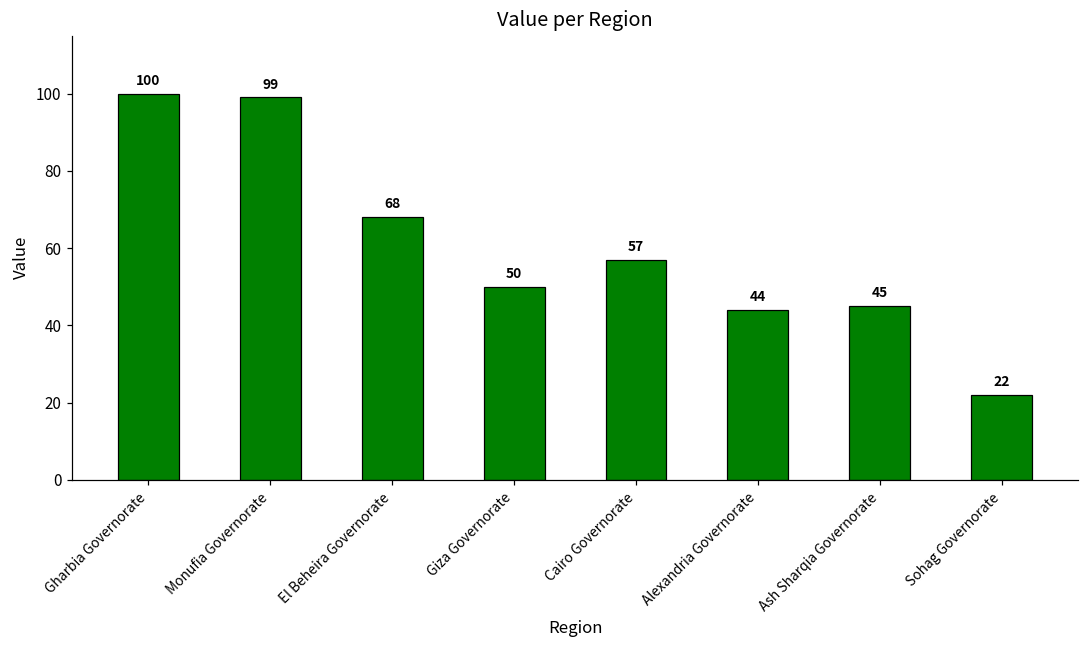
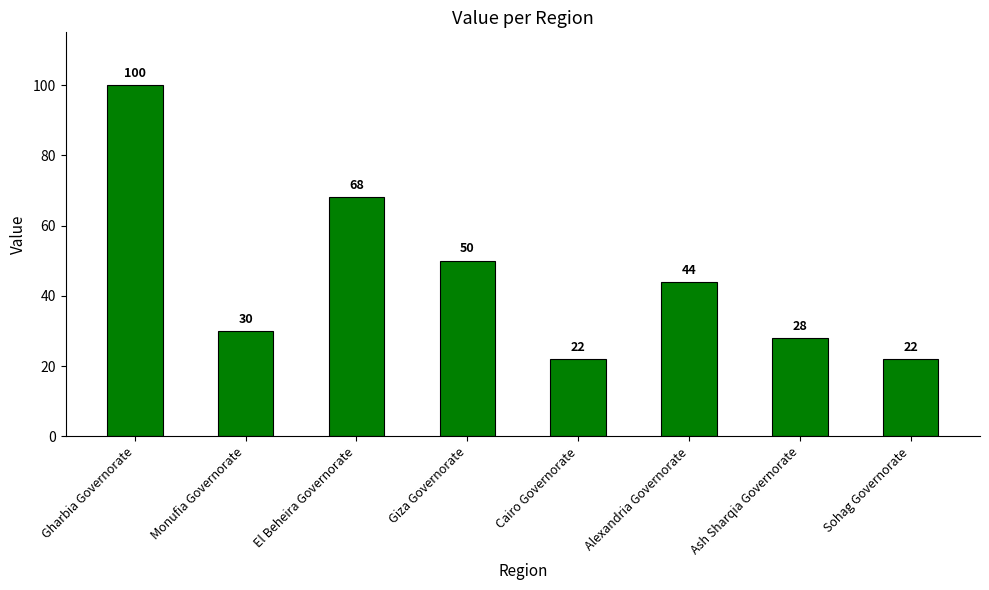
Monufia Governorate: 99 -> 30
Cairo Governorate: 57 -> 22
Ash Sharqia Governorate: 45 -> 28
